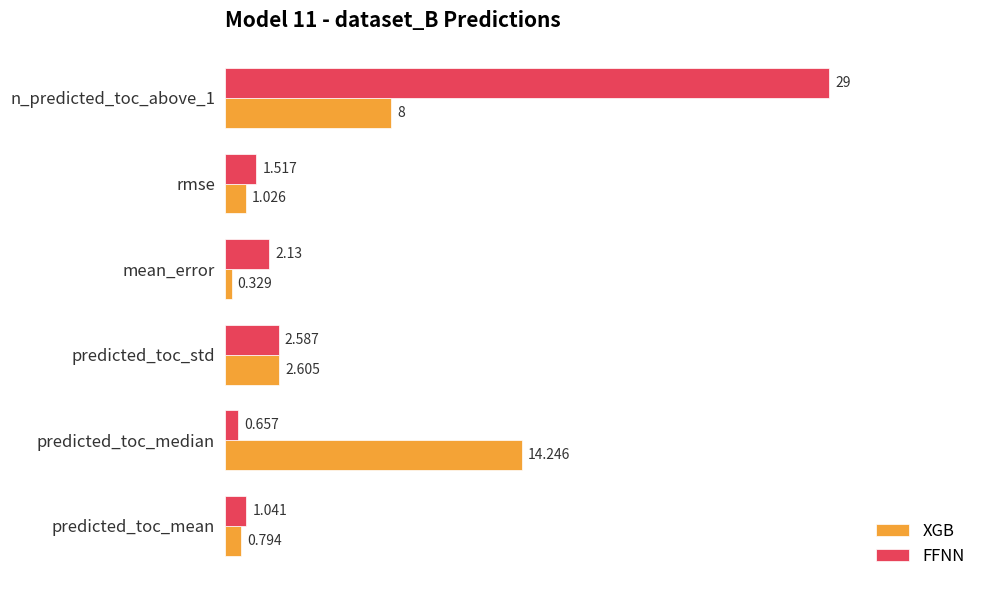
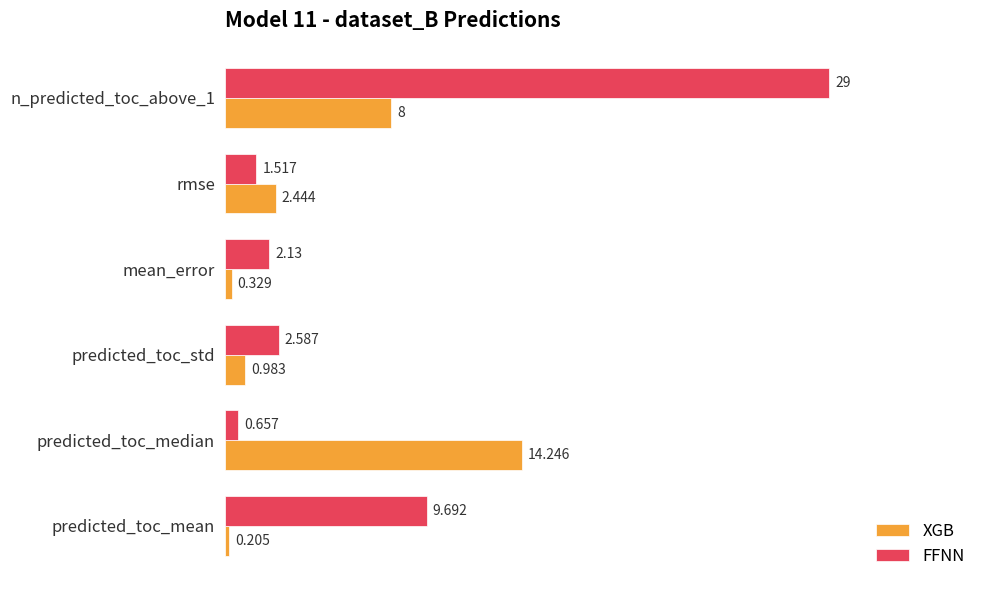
XGB, rmse: 1.026 -> 2.444
XGB, predicted_toc_std: 2.605 -> 0.983
FFNN, predicted_toc_mean: 1.041 -> 9.692
XGB, predicted_toc_mean: 0.794 -> 0.205
